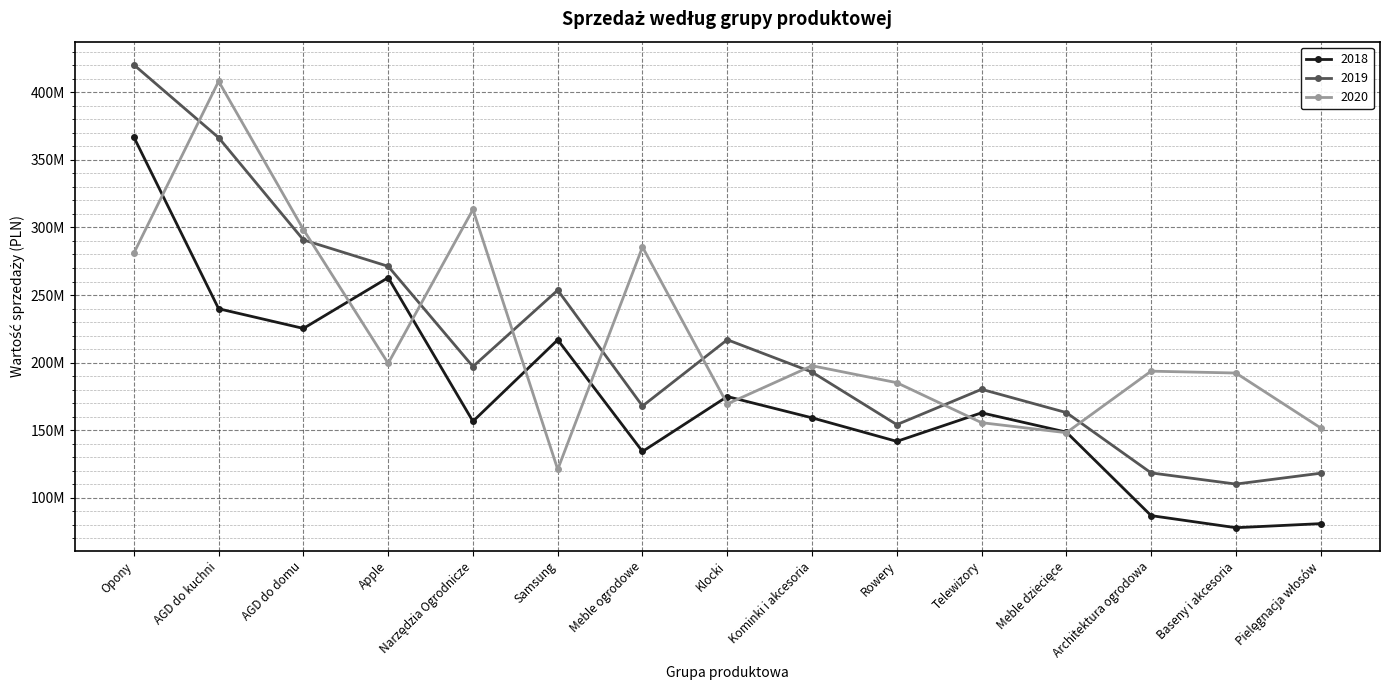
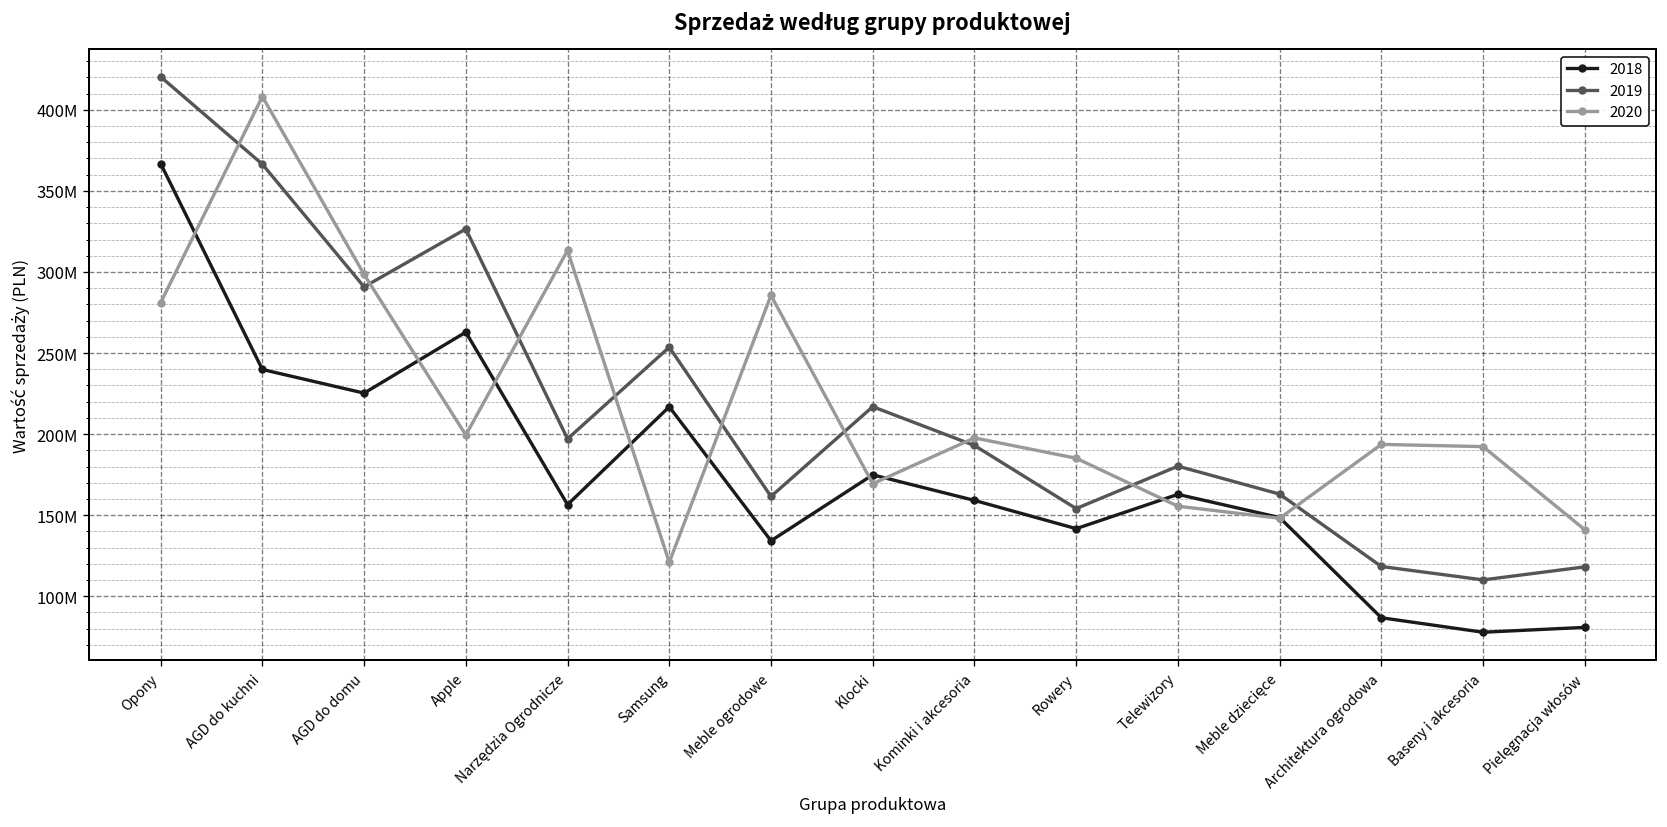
2019, Apple: 271000000 -> 327000000
2019, Meble ogrodowe: 168000000 -> 162000000
2020, Pielęgnacja włosów: 152000000 -> 141000000
